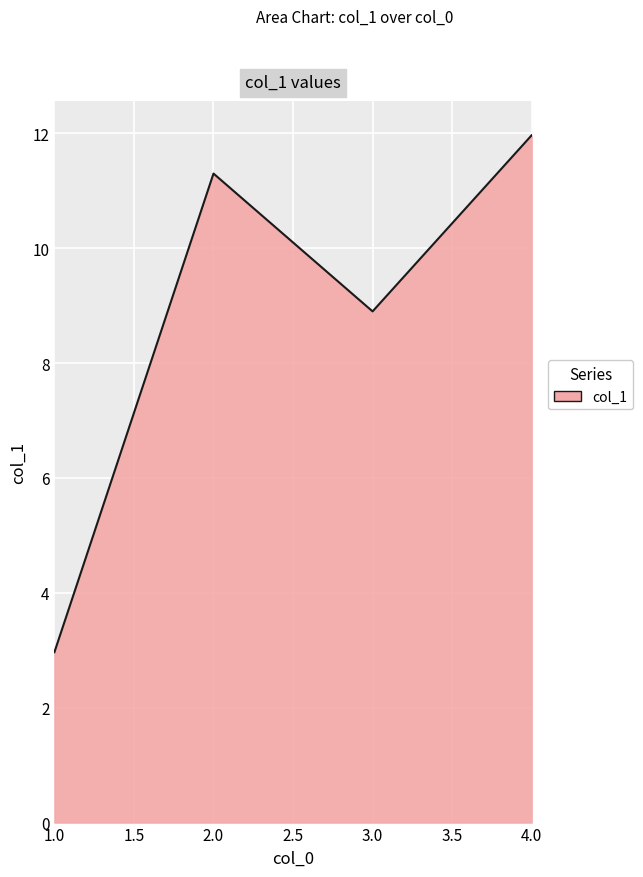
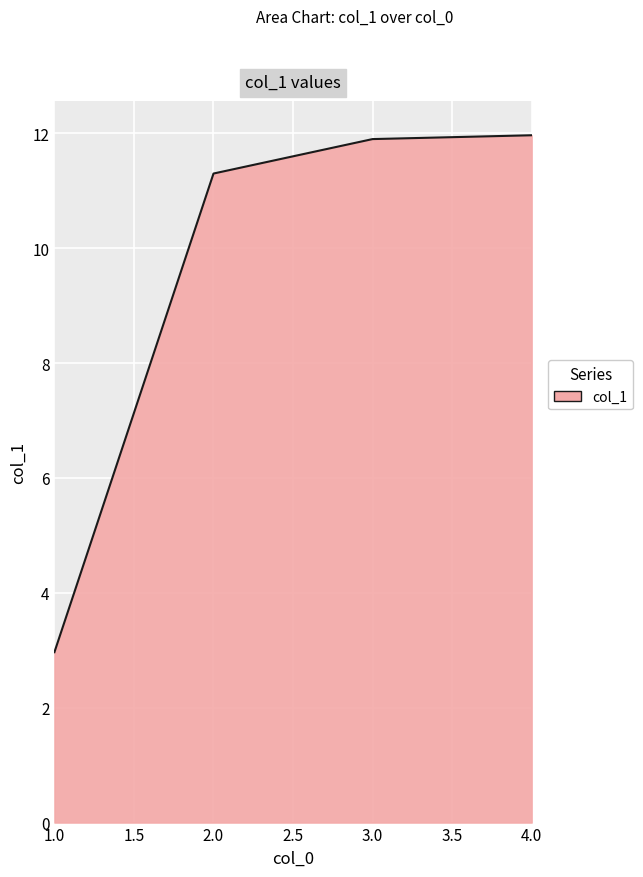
3.0: 8.9 -> 11.9
